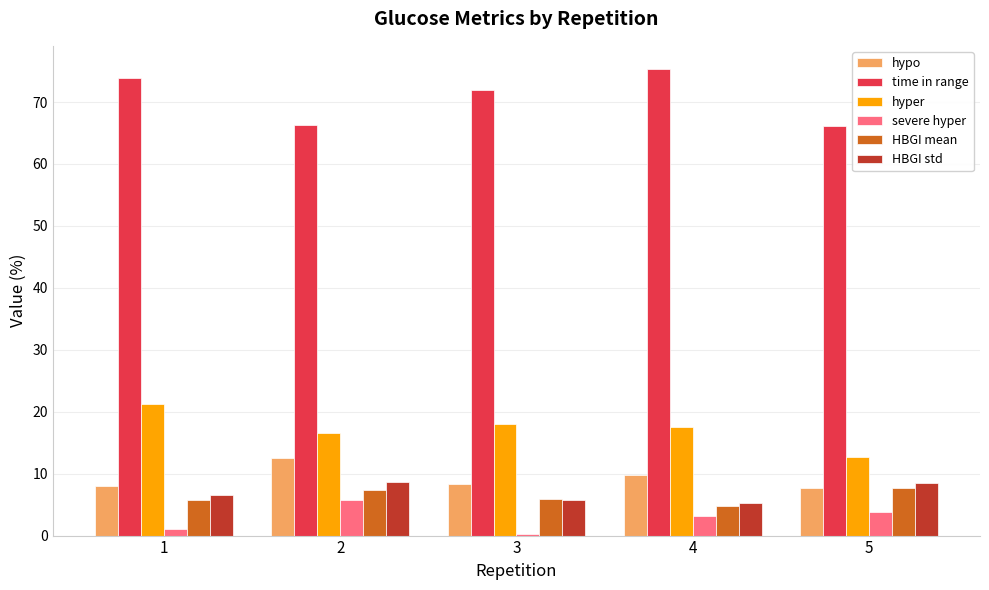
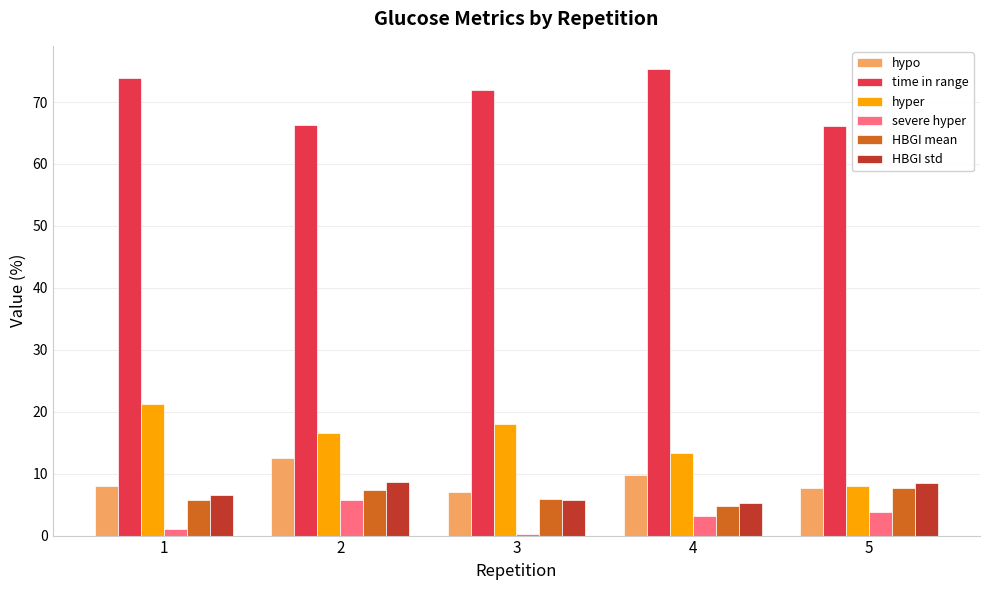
hypo, 3: 8 -> 7
hyper, 4: 18 -> 13
hyper, 5: 13 -> 8
